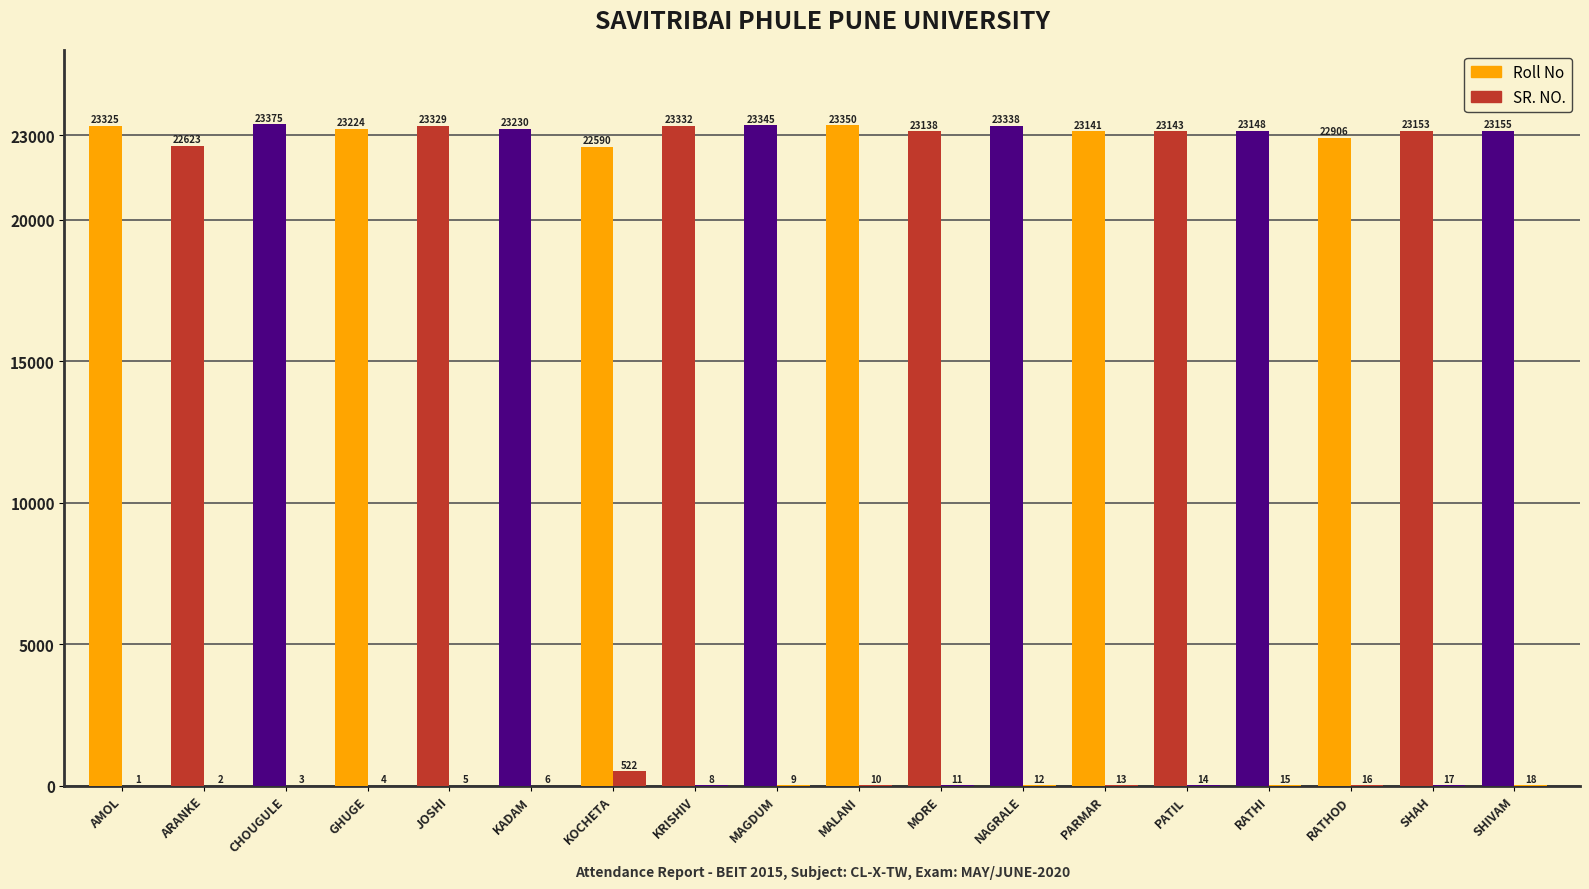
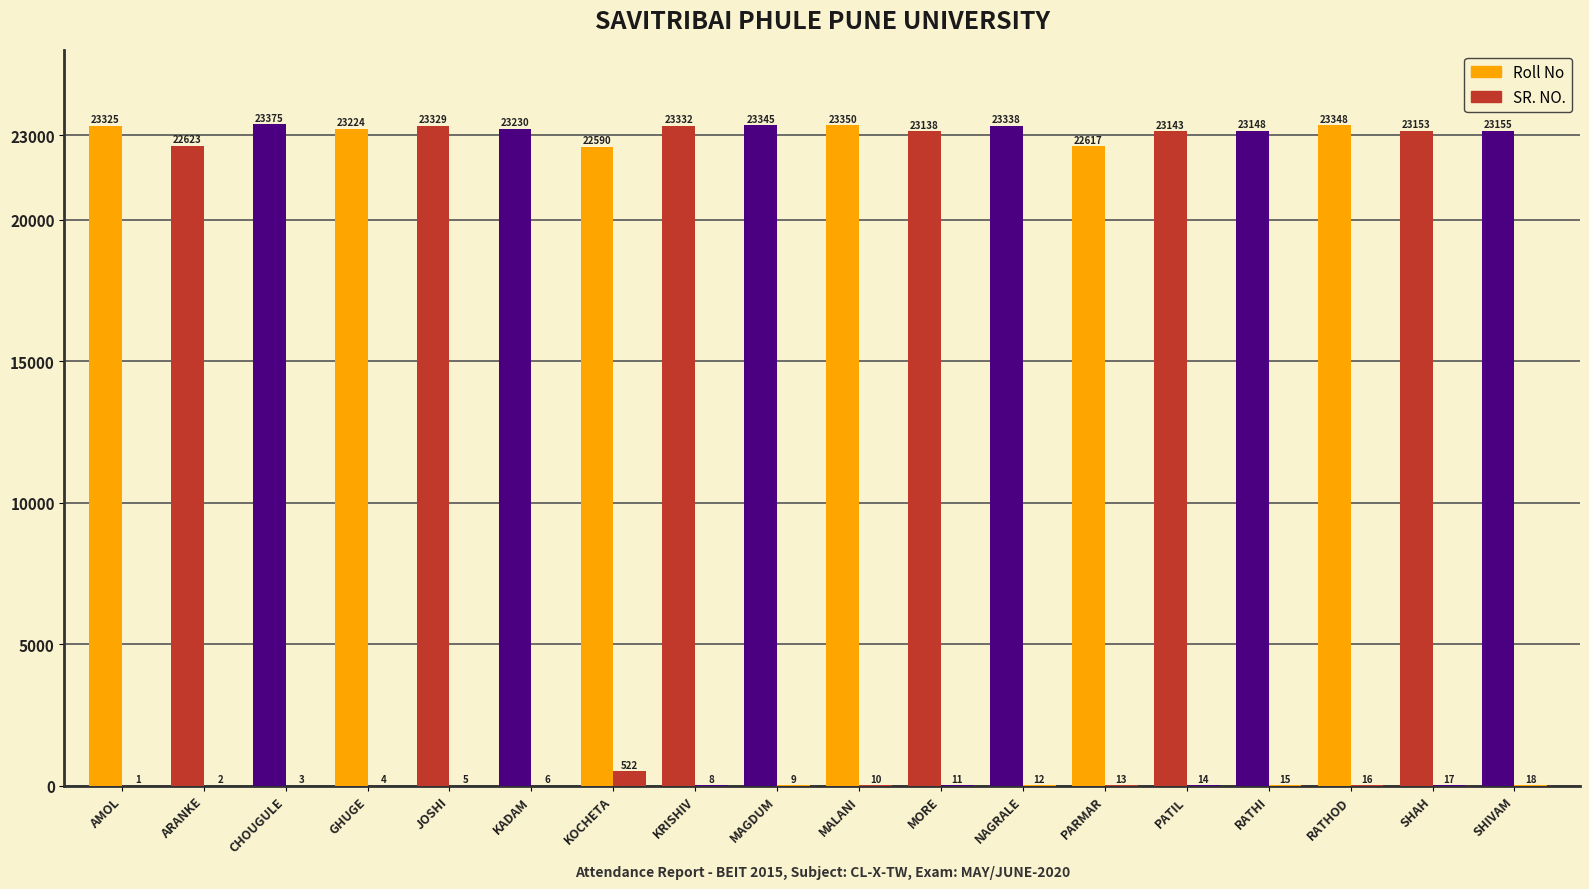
Roll No, PARMAR: 23141 -> 22617
Roll No, RATHOD: 22906 -> 23348
